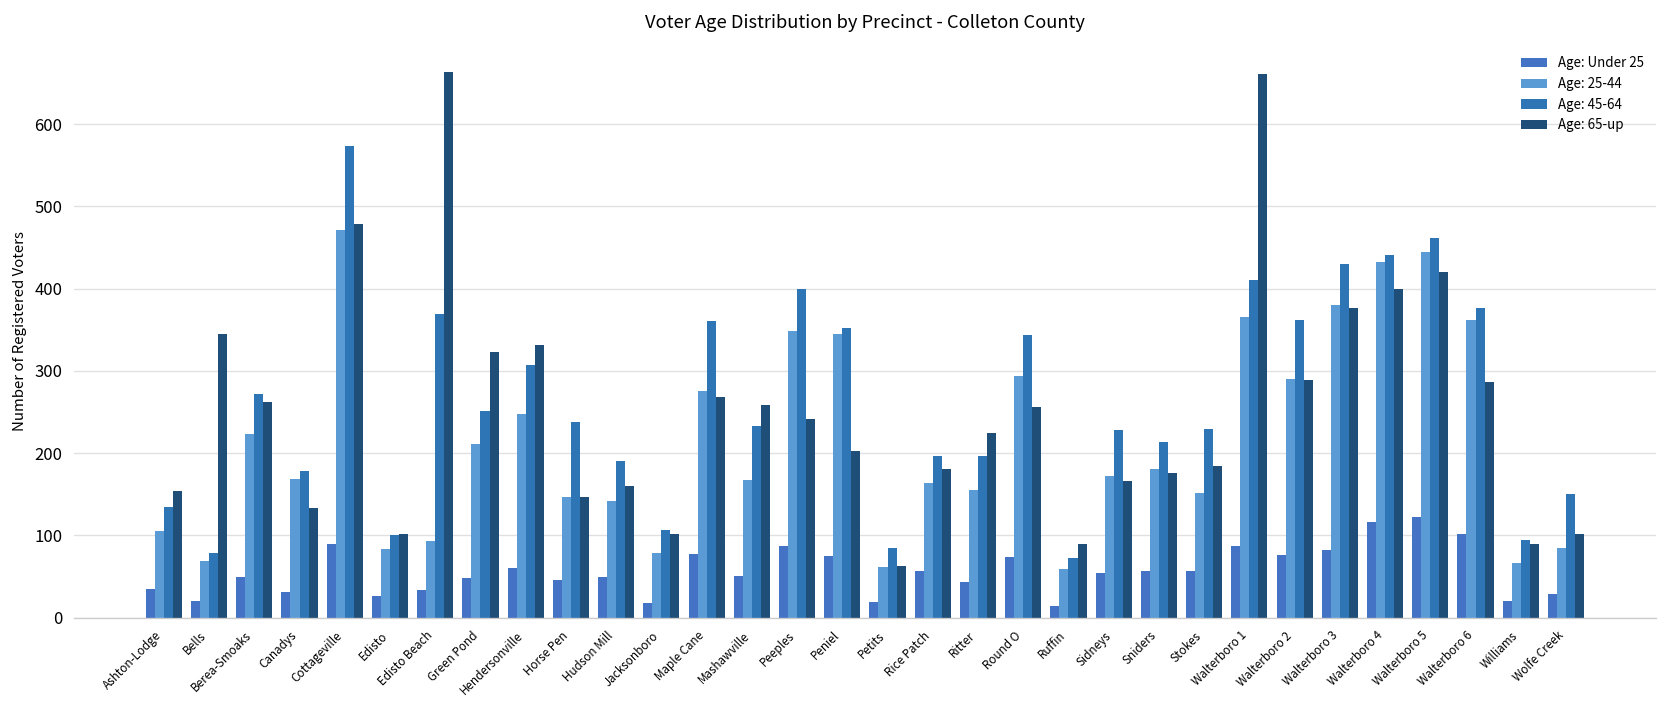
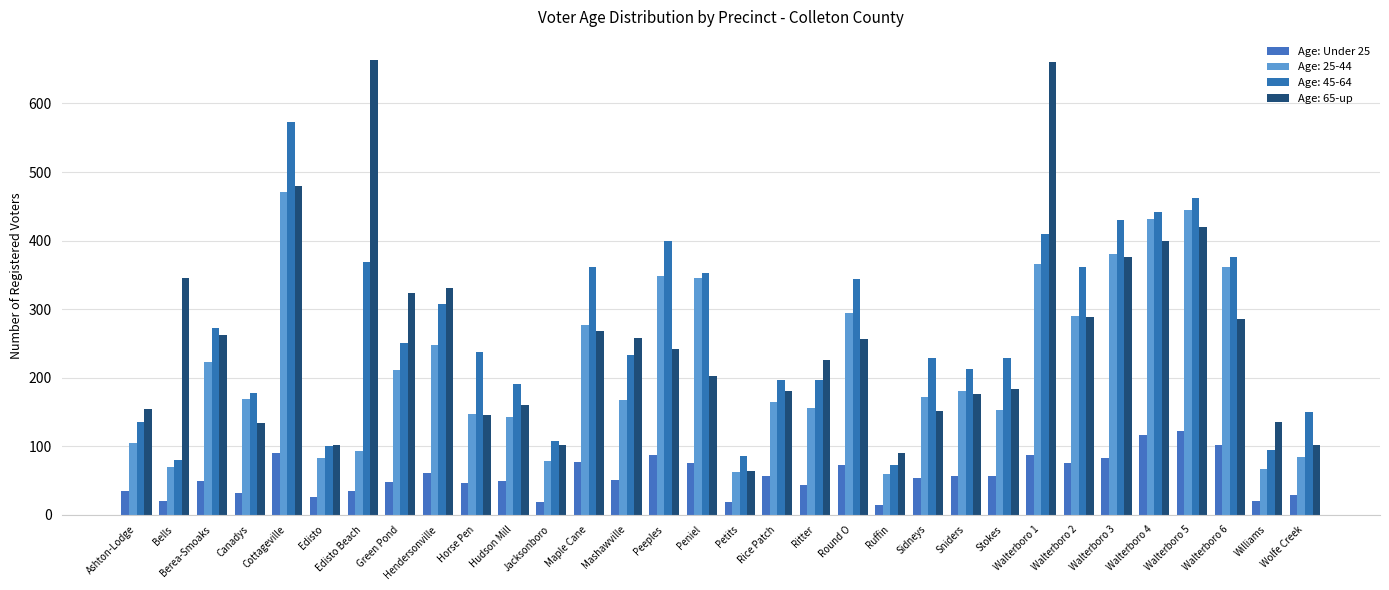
Age: 65-up, Sidneys: 170 -> 150
Age: 65-up, Williams: 90 -> 140
